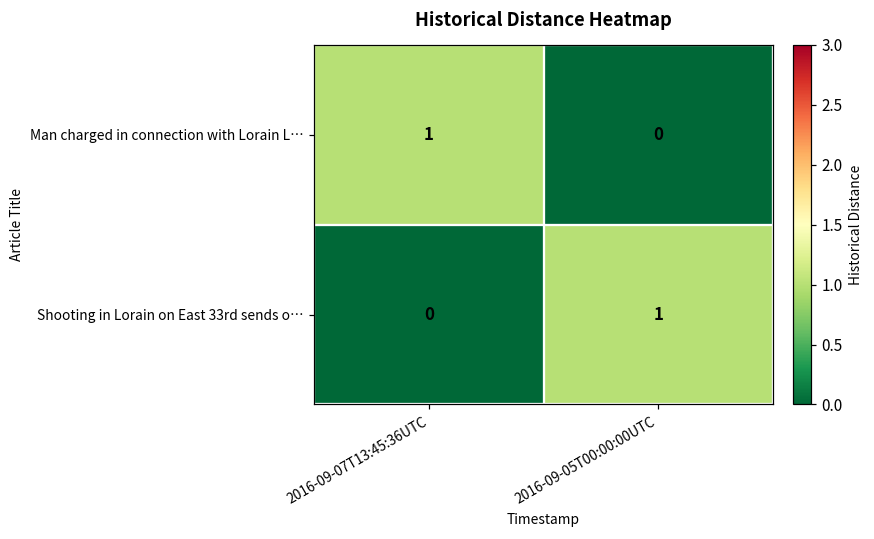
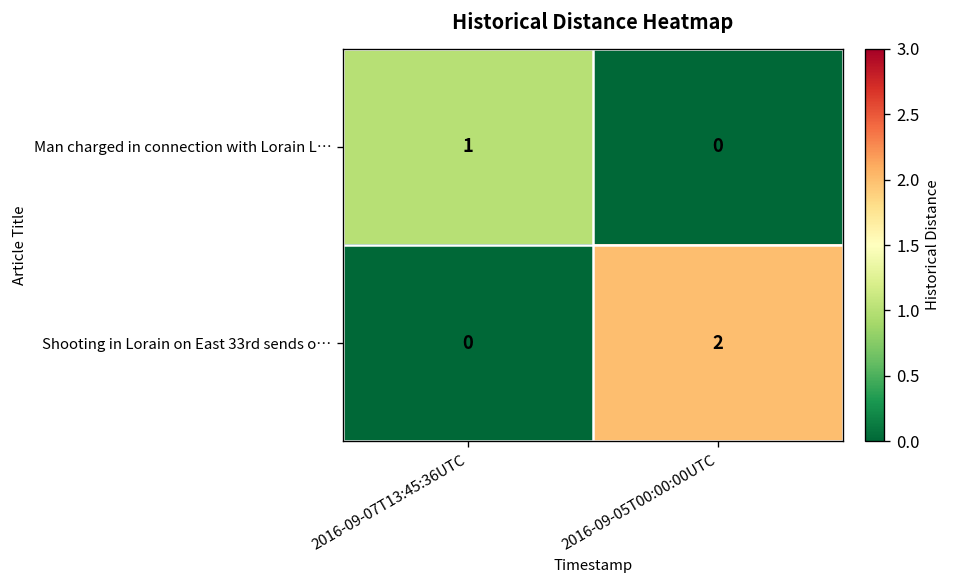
Shooting in Lorain on East 33rd sends o…, 2016-09-05T00:00:00UTC: 1 -> 2
